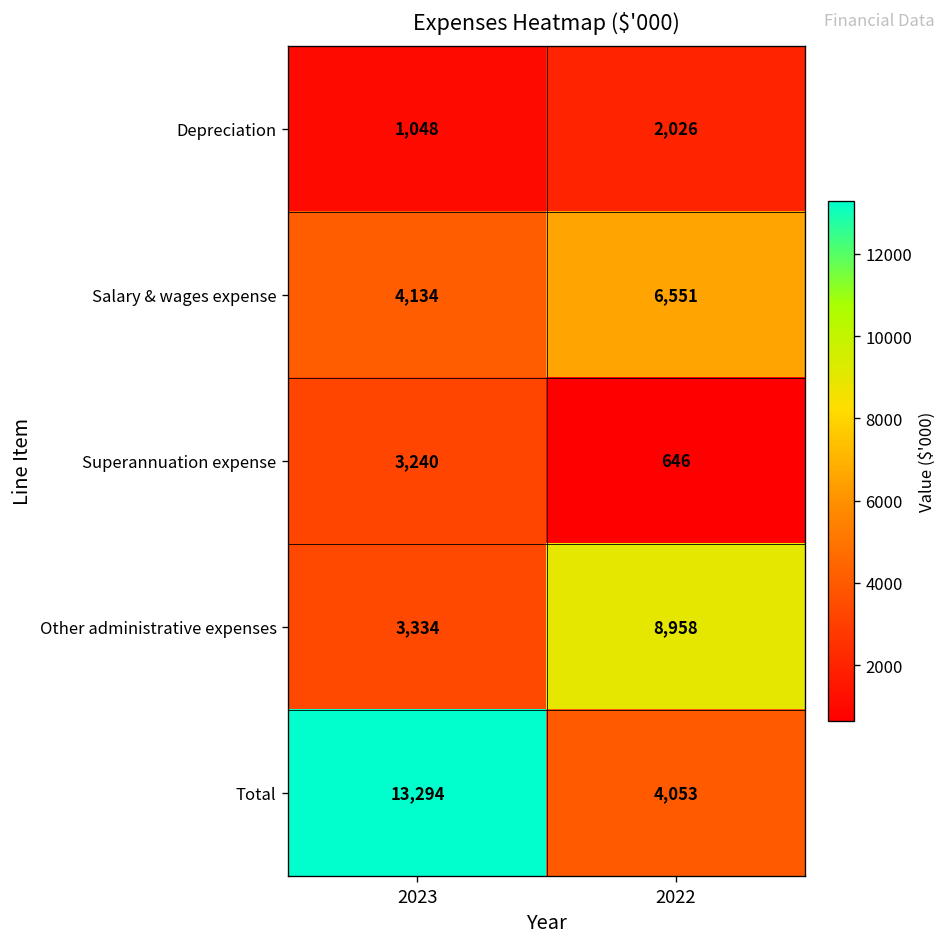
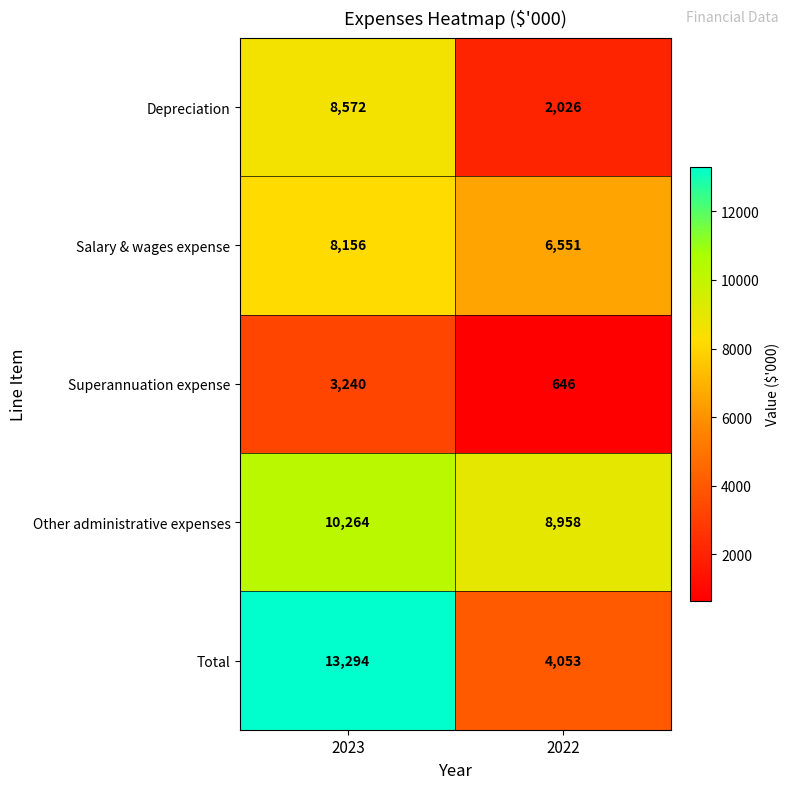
Depreciation, 2023: 1,048 -> 8,572
Salary & wages expense, 2023: 4,134 -> 8,156
Other administrative expenses, 2023: 3,334 -> 10,264
